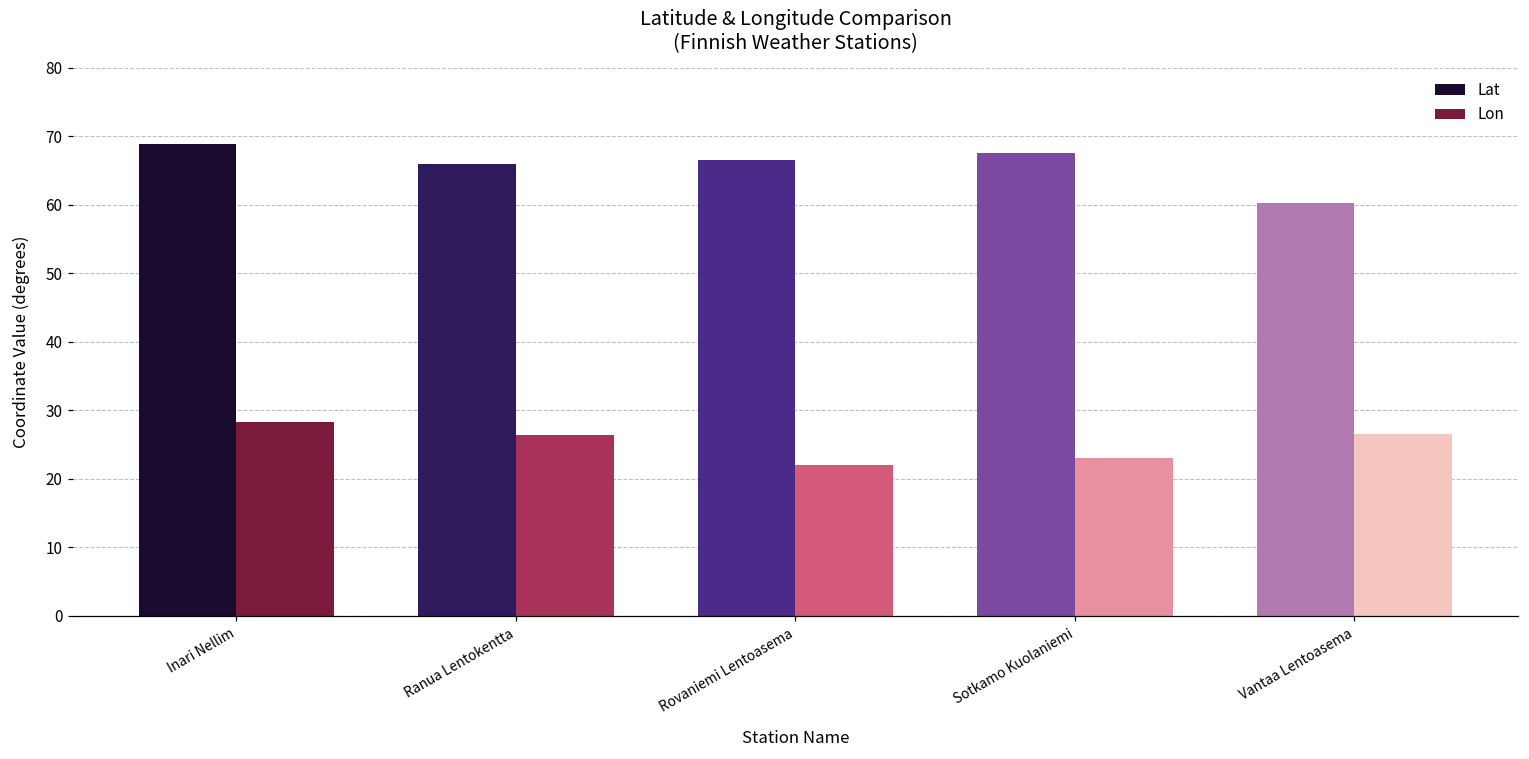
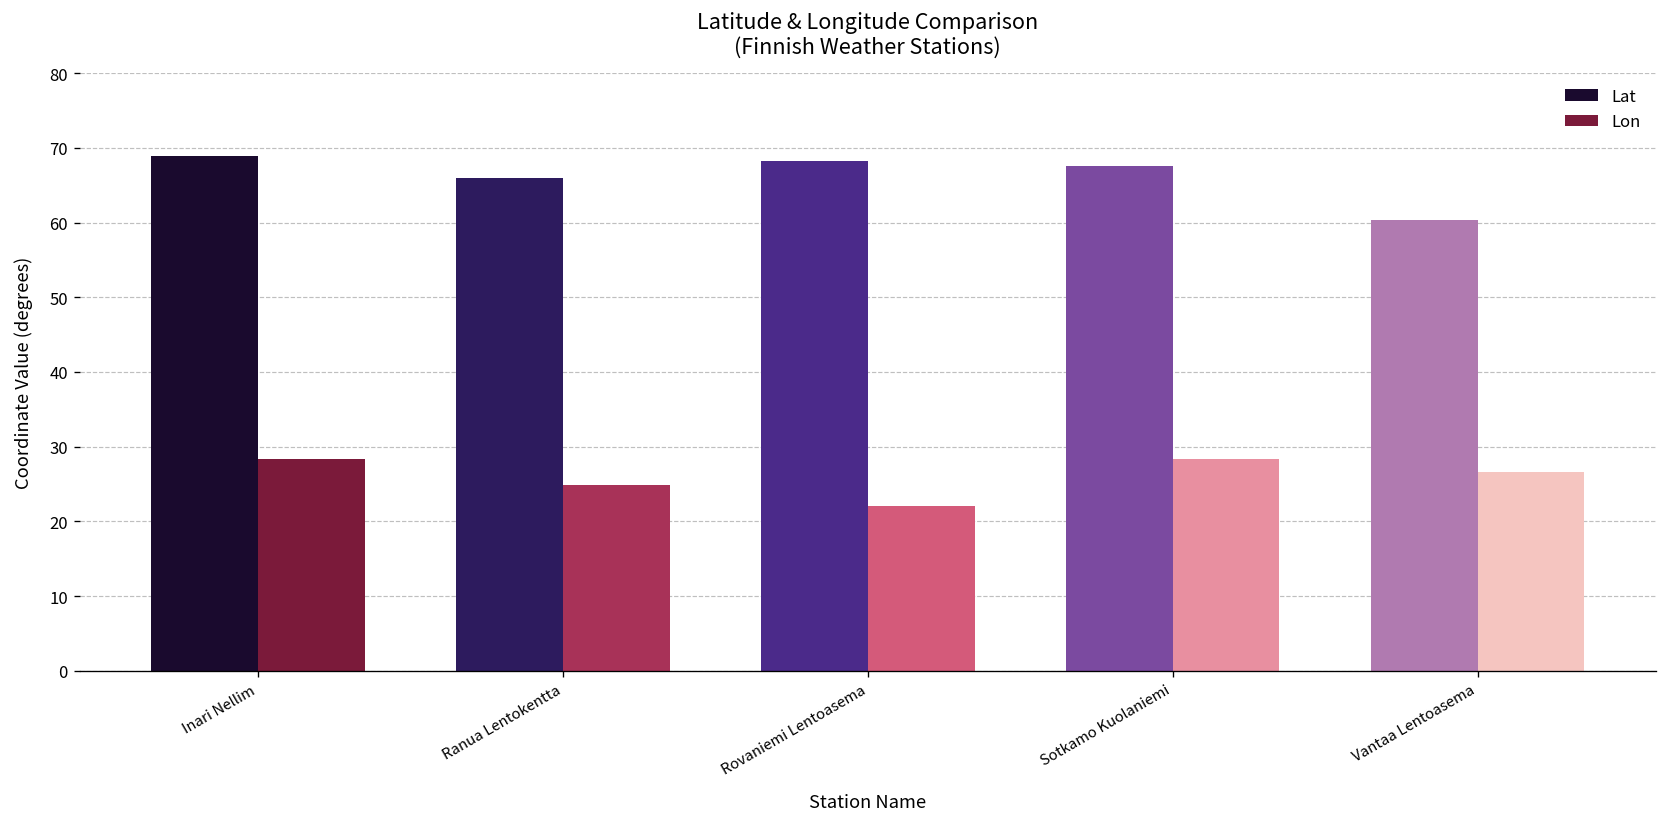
Lon, Ranua Lentokentta: 26 -> 25
Lat, Rovaniemi Lentoasema: 67 -> 68
Lon, Sotkamo Kuolaniemi: 23 -> 28
